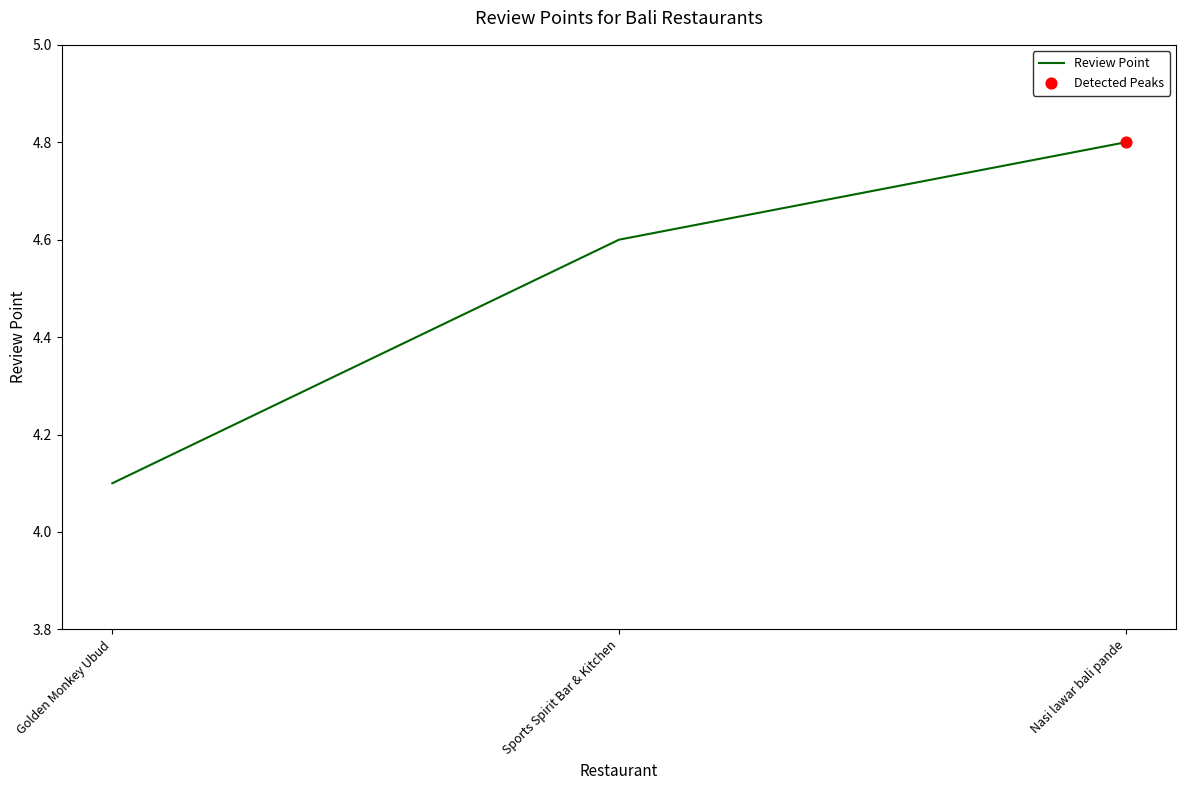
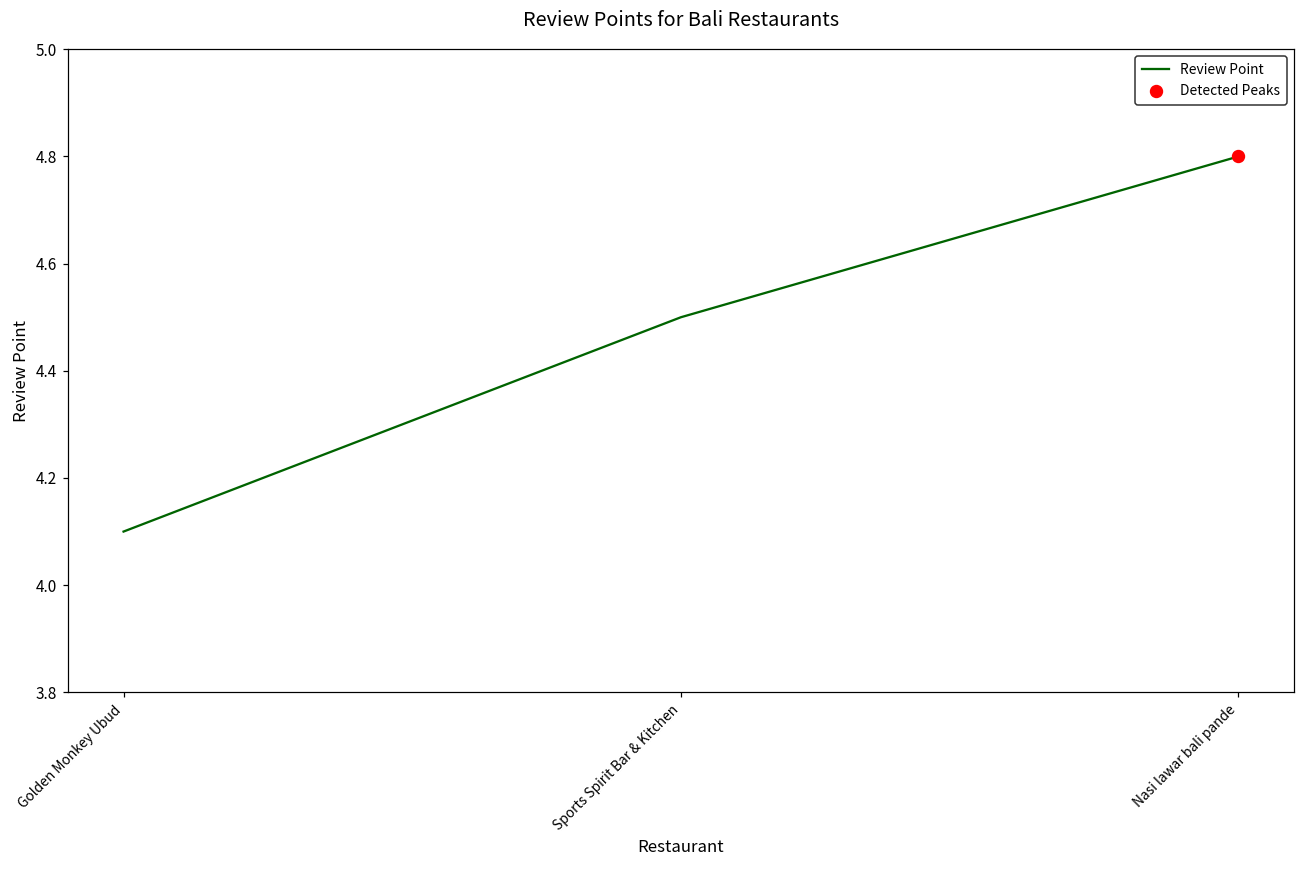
Review Point, Sports Spirit Bar & Kitchen: 4.6 -> 4.5
